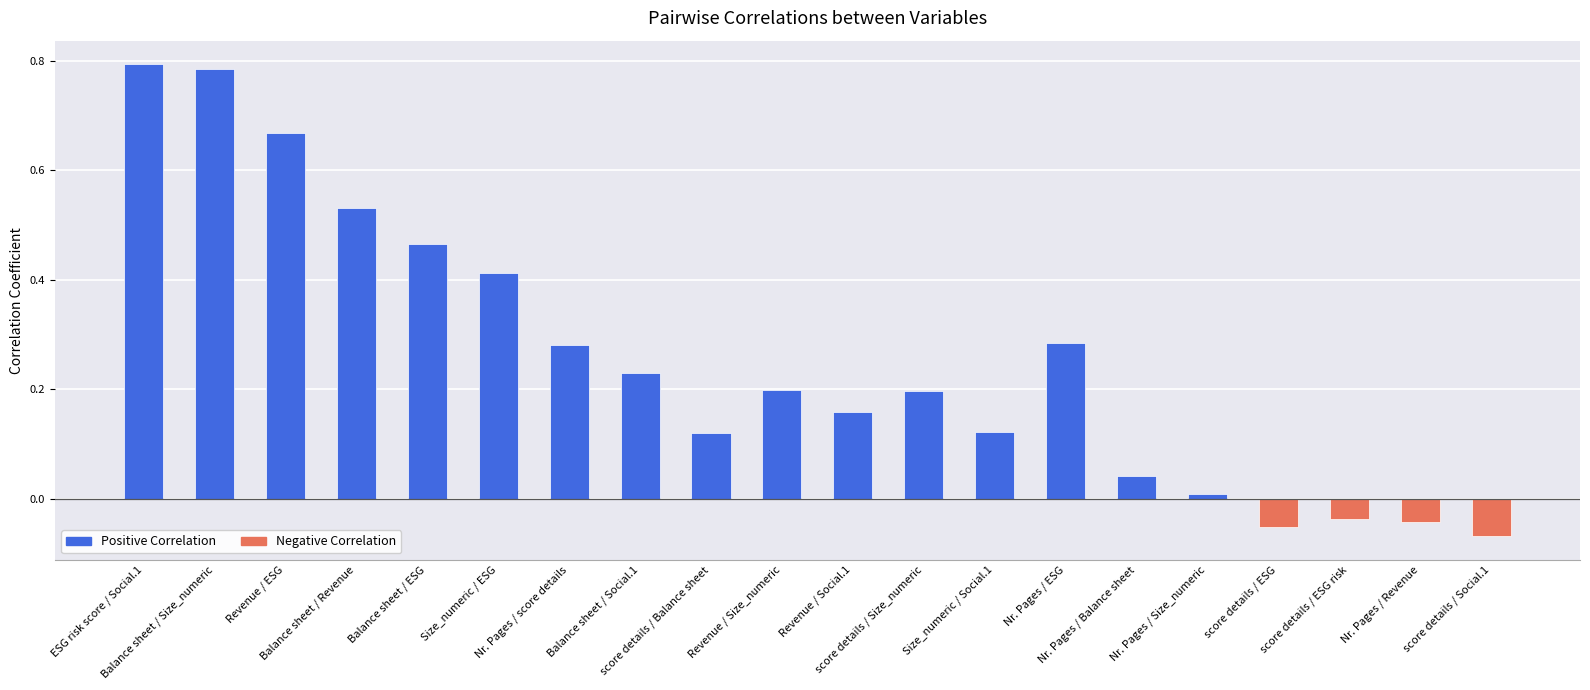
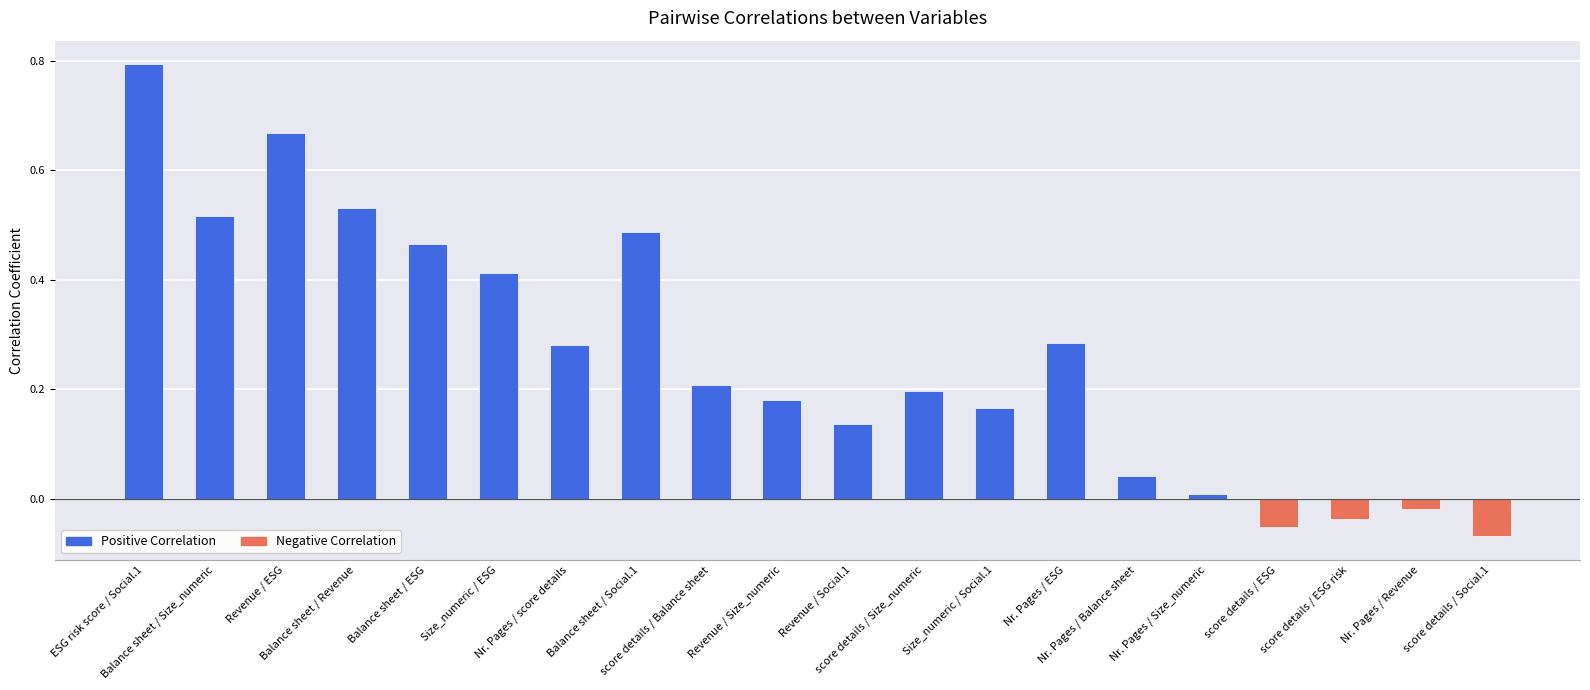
Balance sheet / Size_numeric: 0.79 -> 0.52
Balance sheet / Social.1: 0.23 -> 0.49
score details / Balance sheet: 0.12 -> 0.21
Revenue / Size_numeric: 0.20 -> 0.18
Revenue / Social.1: 0.16 -> 0.14
Size_numeric / Social.1: 0.12 -> 0.17
Nr. Pages / Revenue: -0.04 -> -0.02
